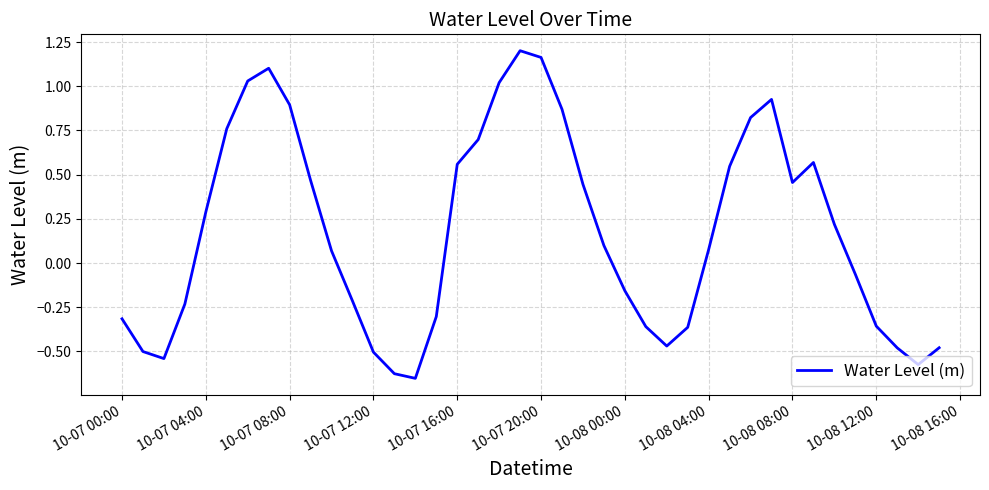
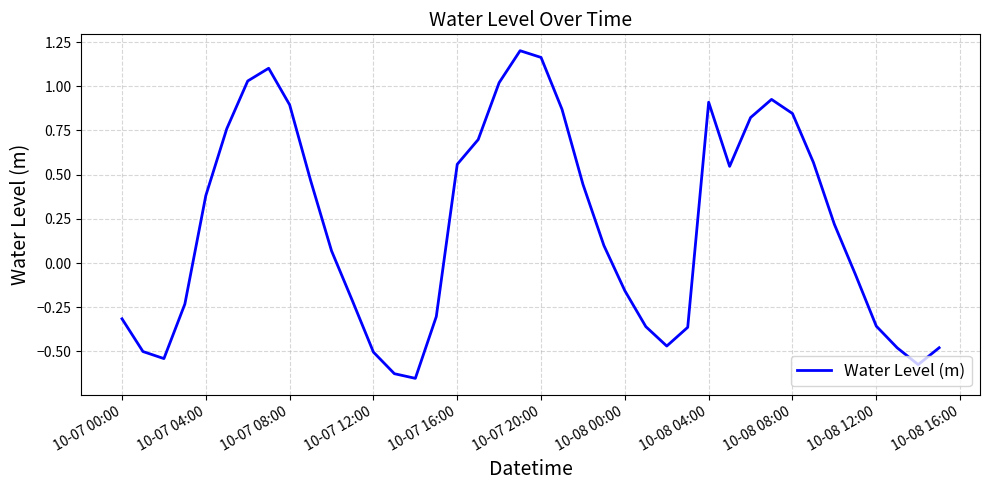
10-07 04:00: 0.29 -> 0.38
10-08 04:00: 0.08 -> 0.91
10-08 08:00: 0.46 -> 0.85
